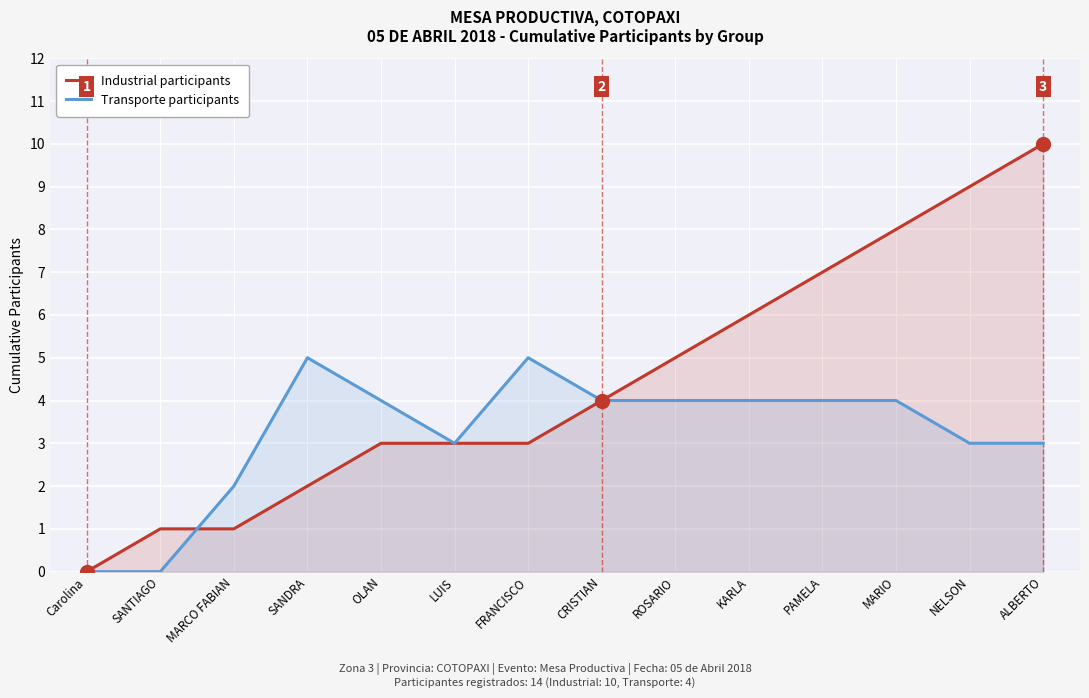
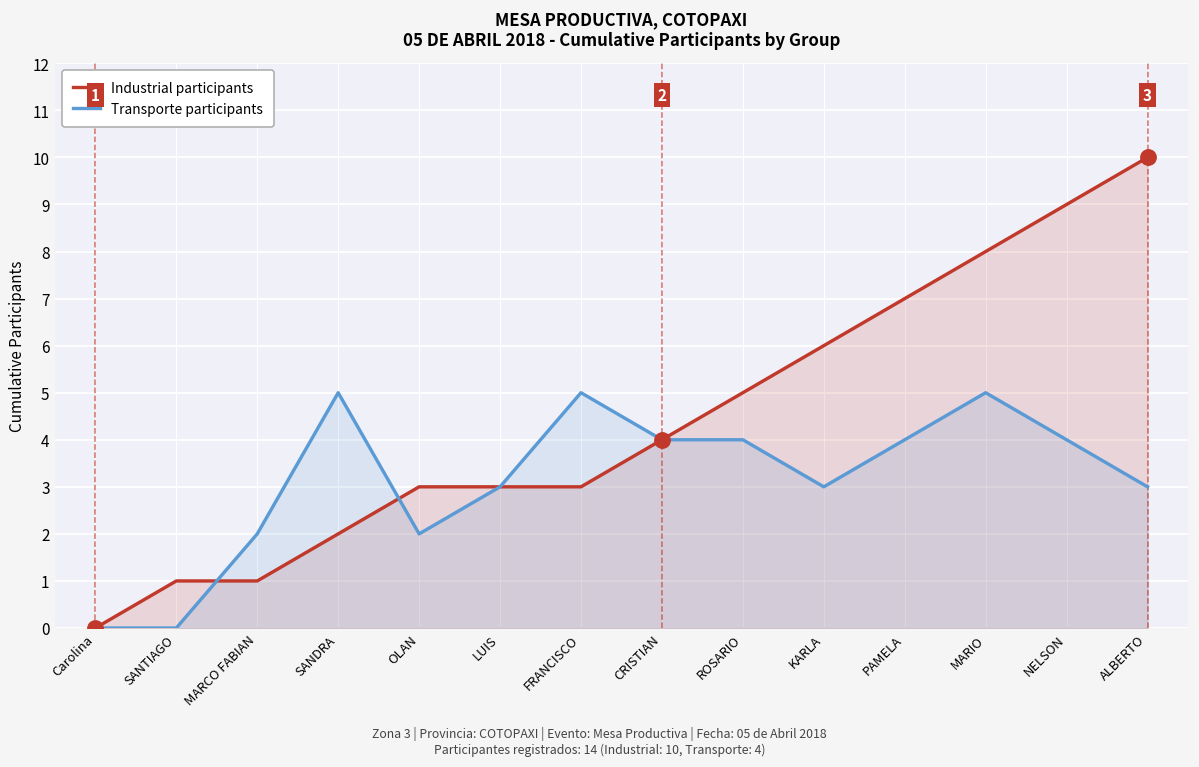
Transporte participants, OLAN: 4 -> 2
Transporte participants, KARLA: 4 -> 3
Transporte participants, MARIO: 4 -> 5
Transporte participants, NELSON: 3 -> 4
